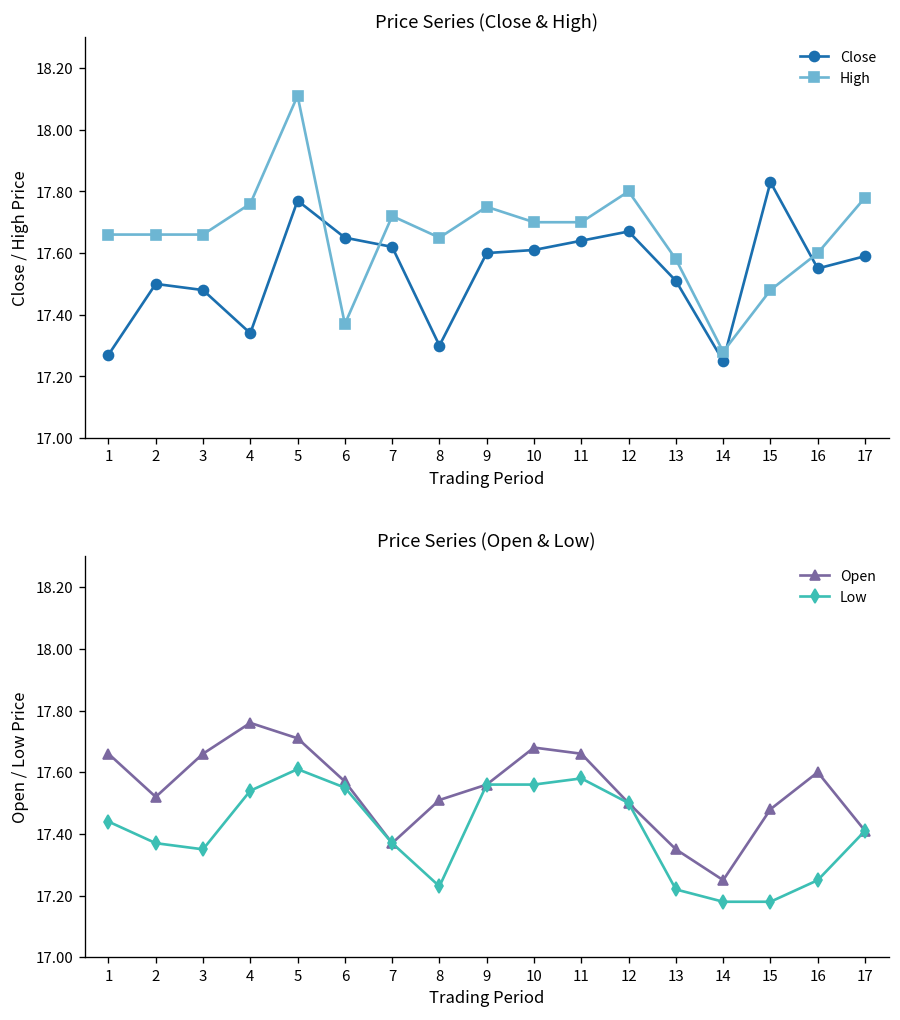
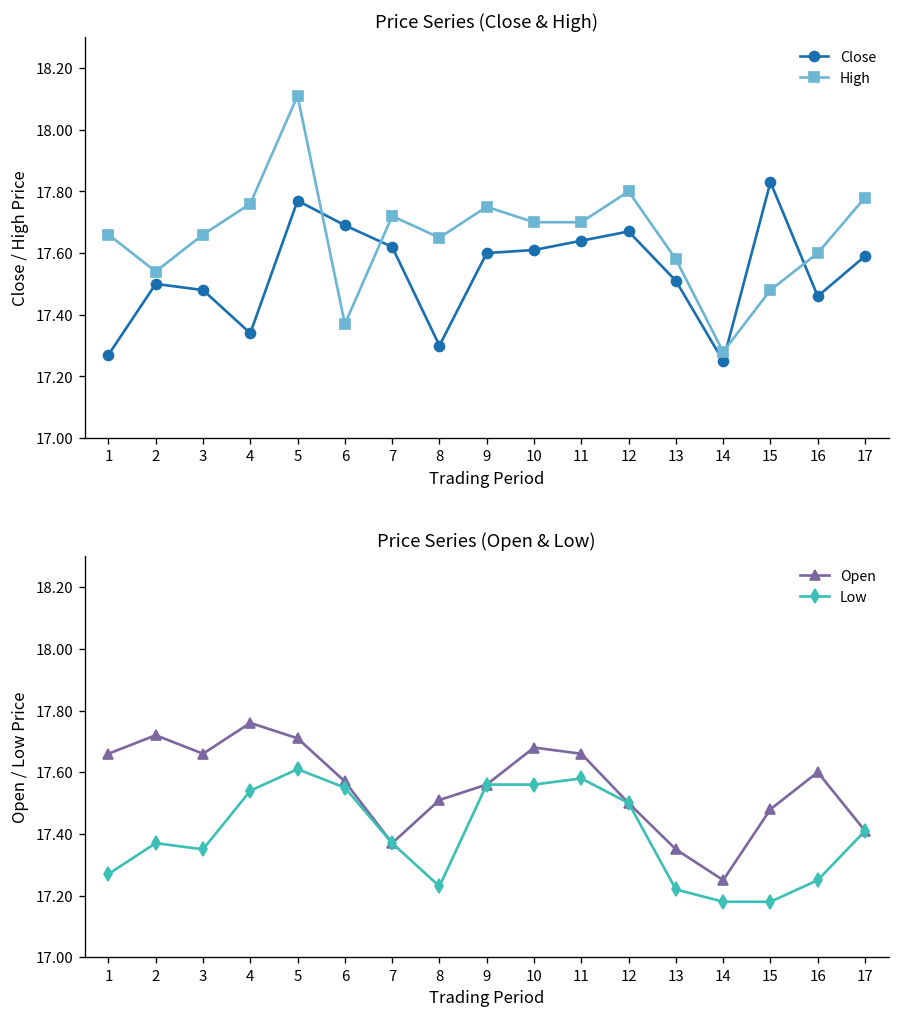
Price Series (Close & High), High, 2: 17.66 -> 17.54
Price Series (Close & High), Close, 6: 17.65 -> 17.69
Price Series (Close & High), Close, 16: 17.55 -> 17.46
Price Series (Open & Low), Low, 1: 17.44 -> 17.27
Price Series (Open & Low), Open, 2: 17.52 -> 17.72
